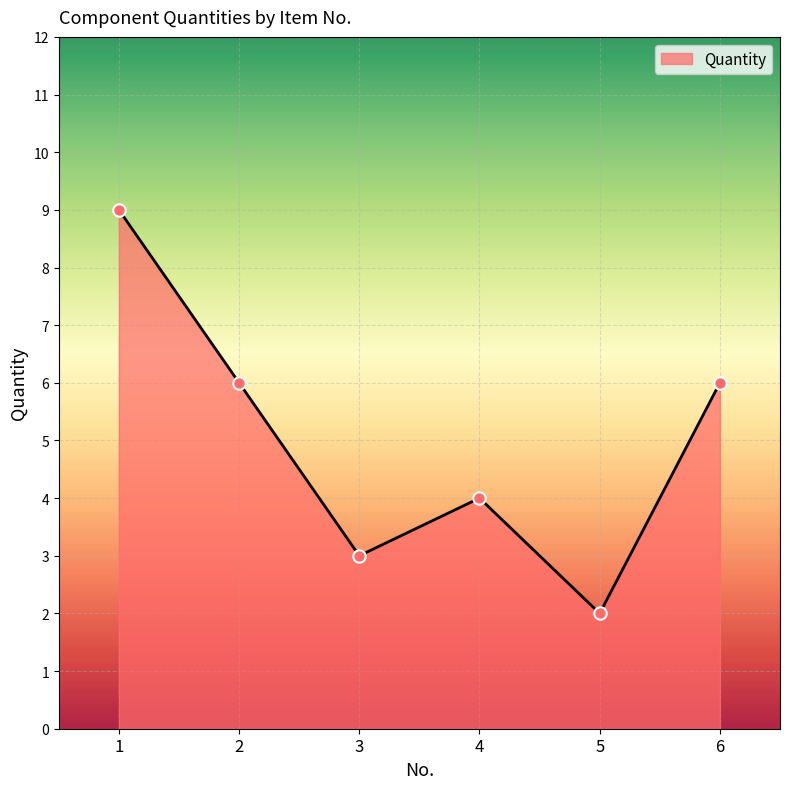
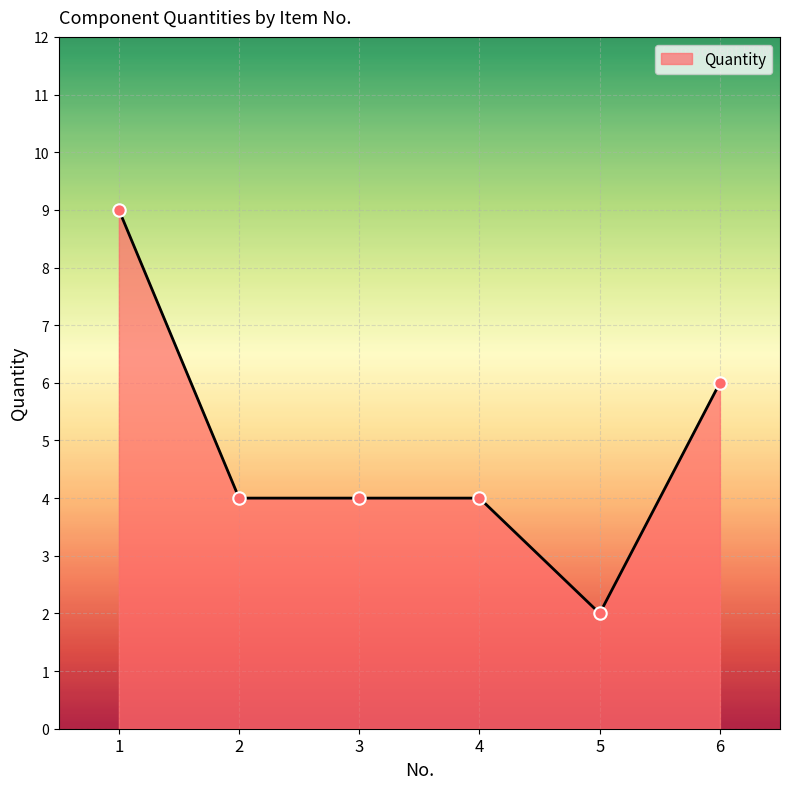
2: 6 -> 4
3: 3 -> 4
